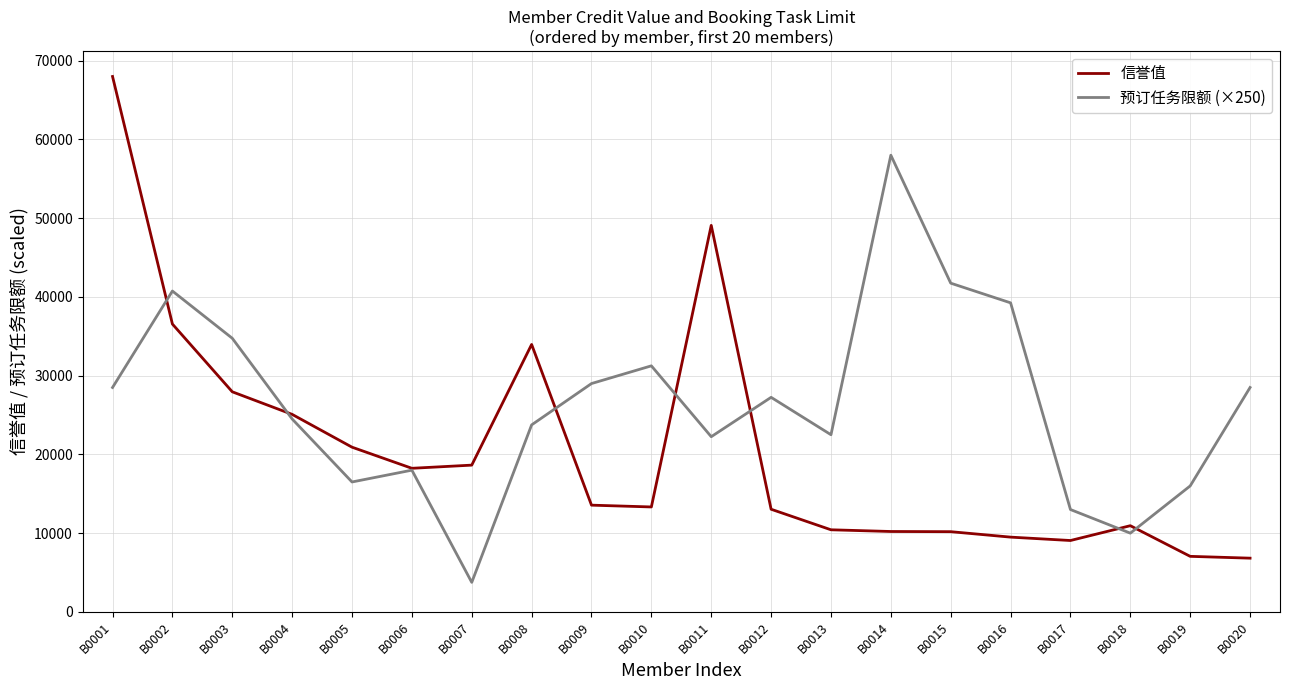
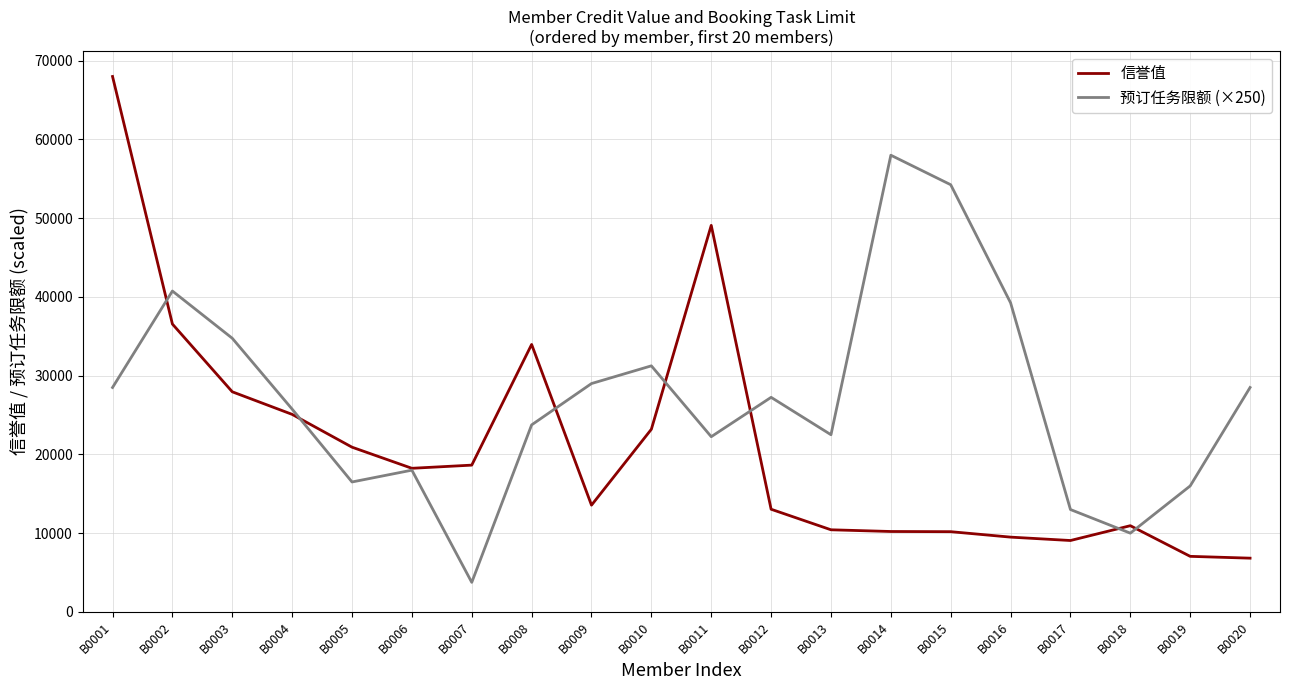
预订任务限额 (×250), B0004: 25000 -> 26000
信誉值, B0010: 13000 -> 23000
预订任务限额 (×250), B0015: 42000 -> 54000
